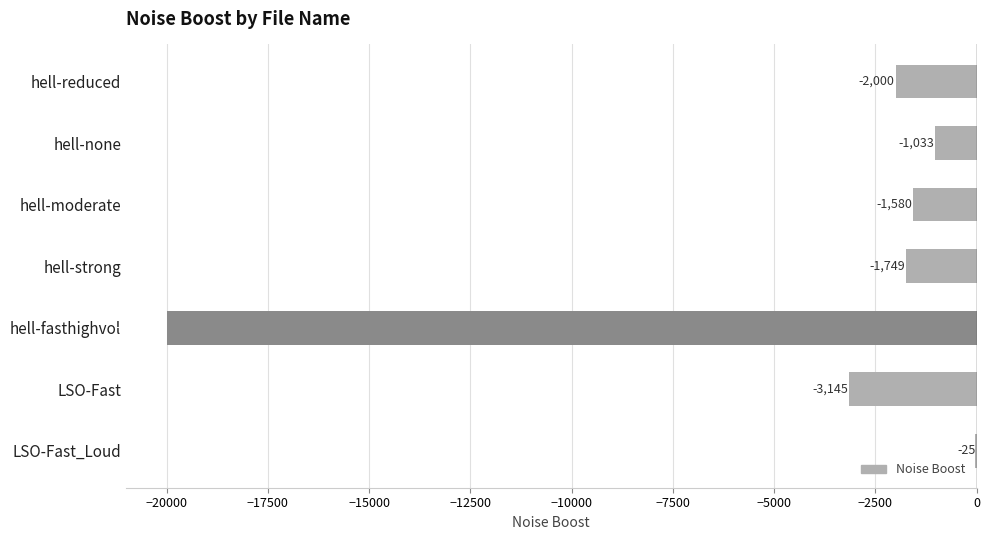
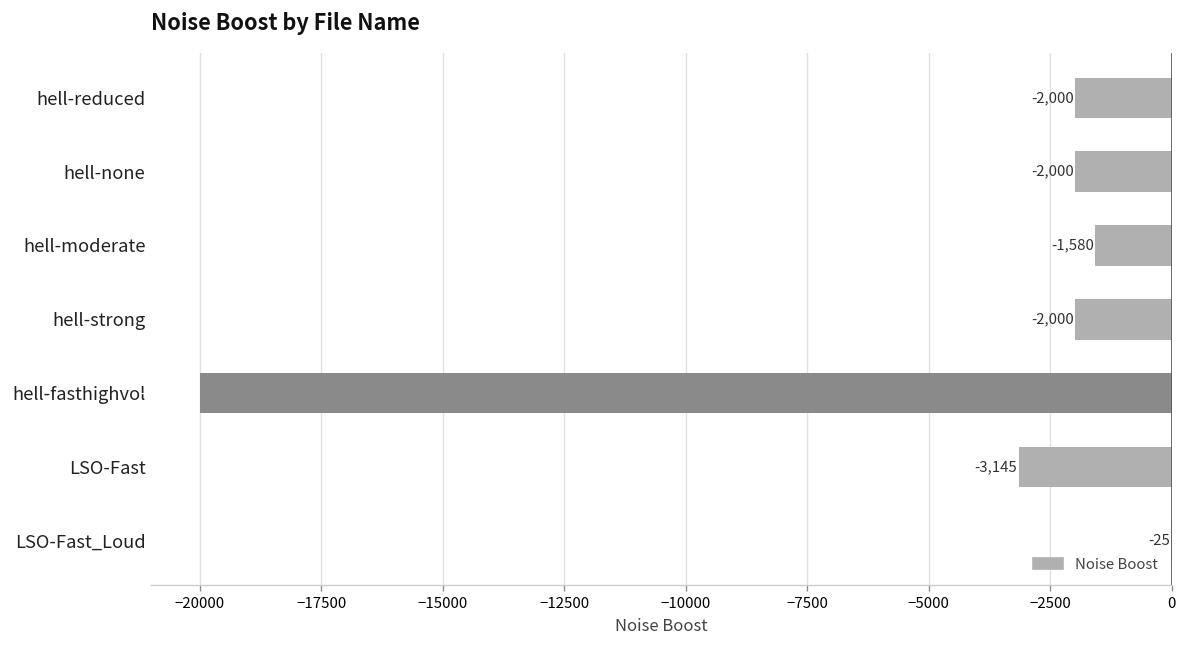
hell-none: -1,033 -> -2,000
hell-strong: -1,749 -> -2,000
